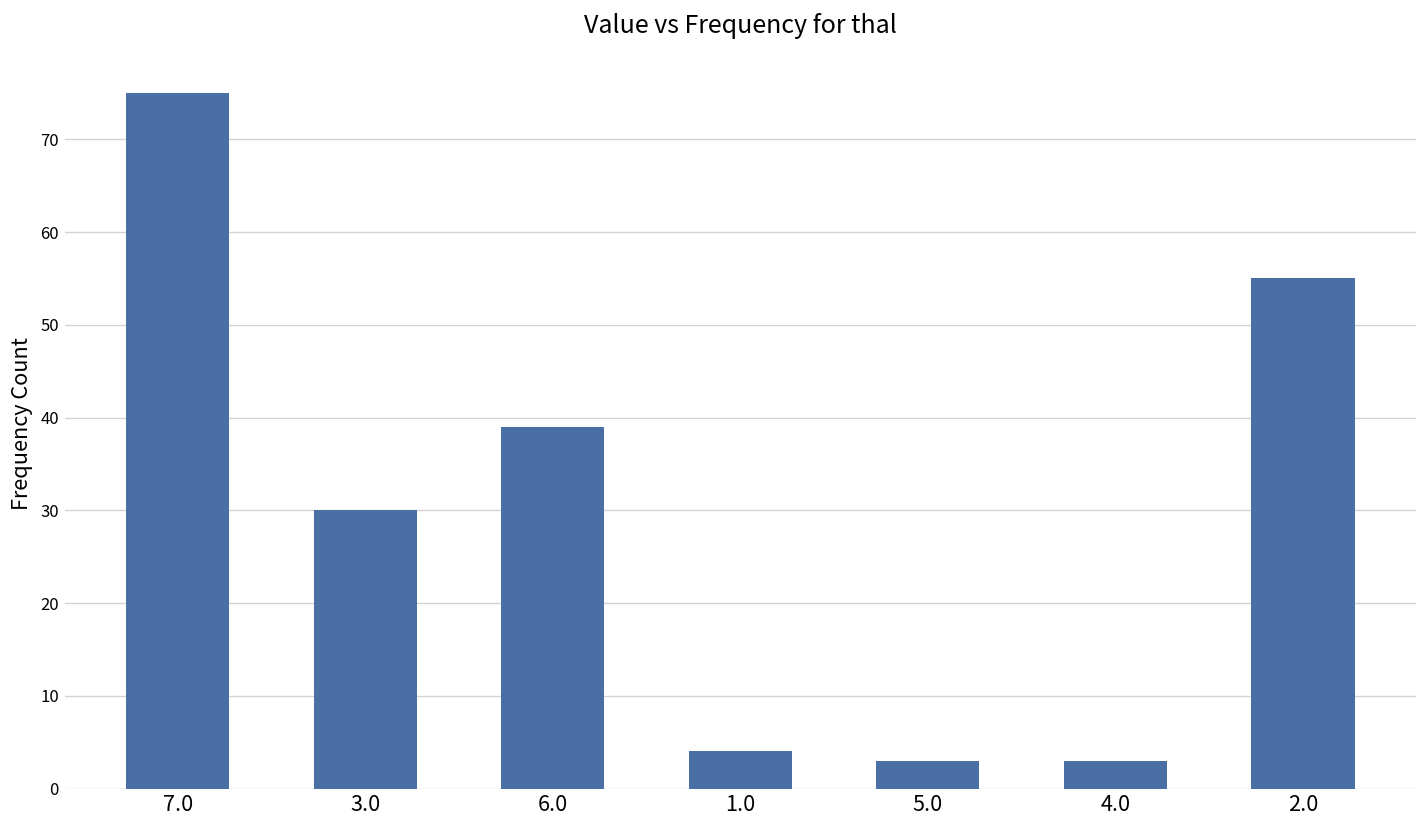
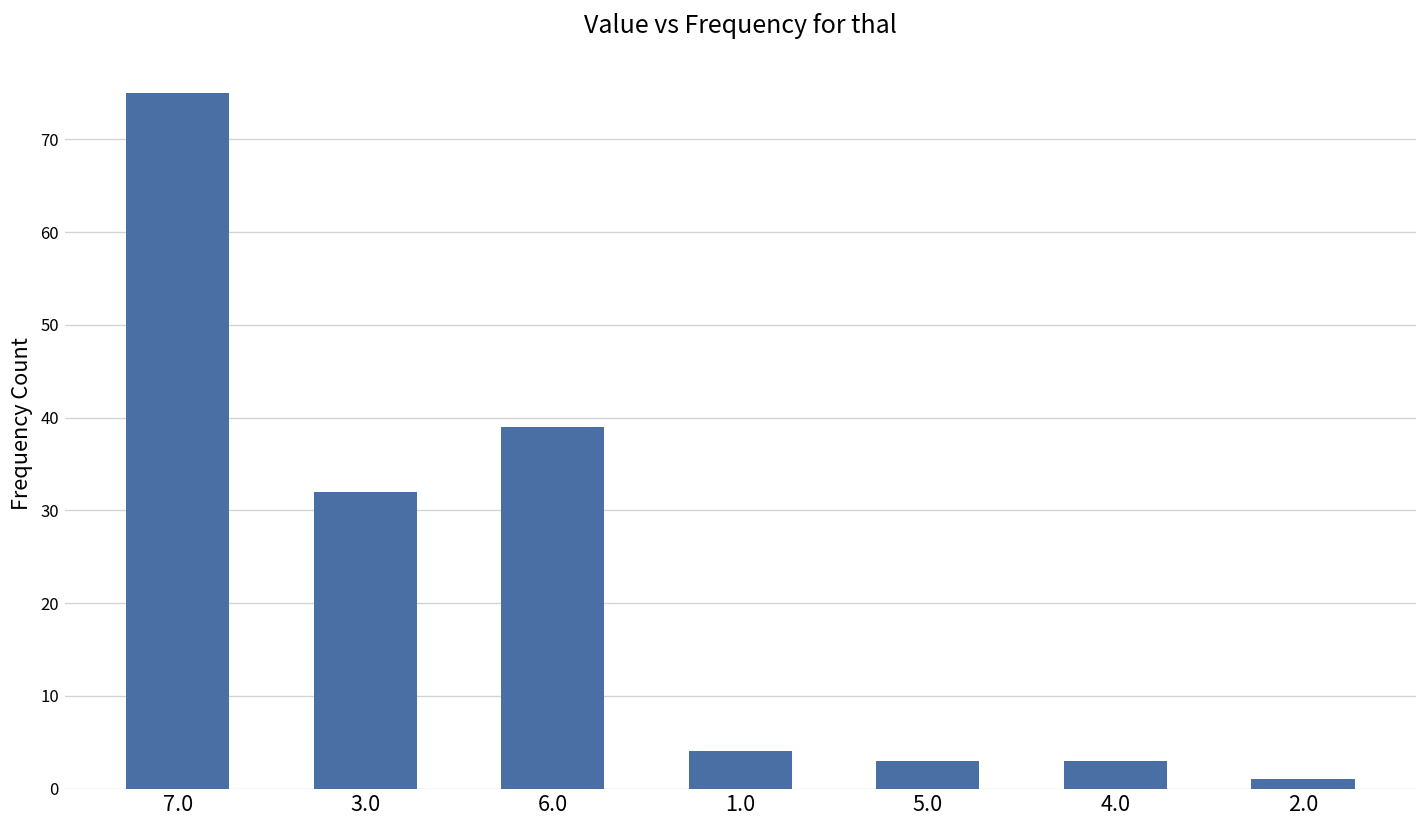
3.0: 30 -> 32
2.0: 55 -> 1
